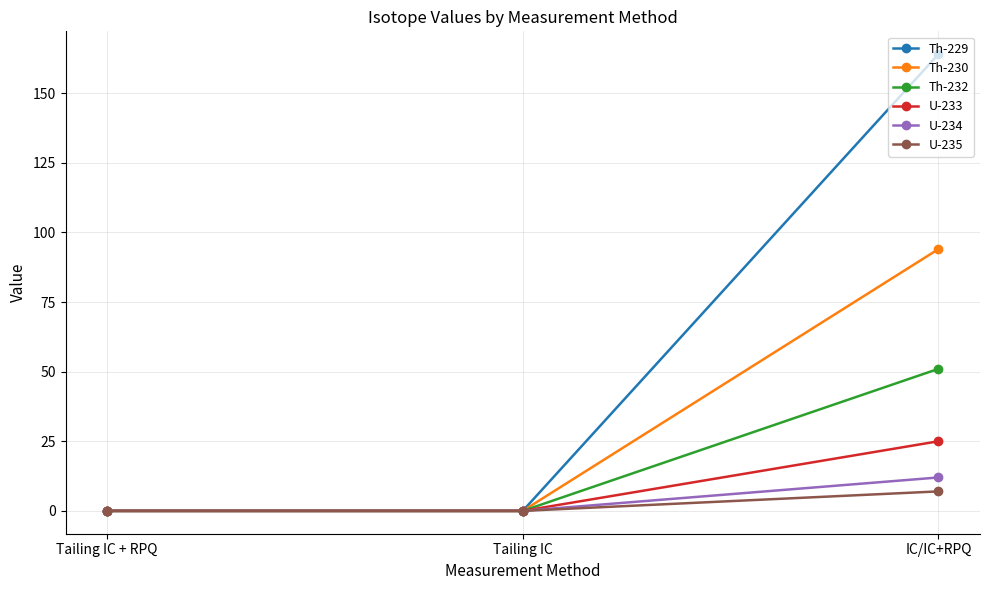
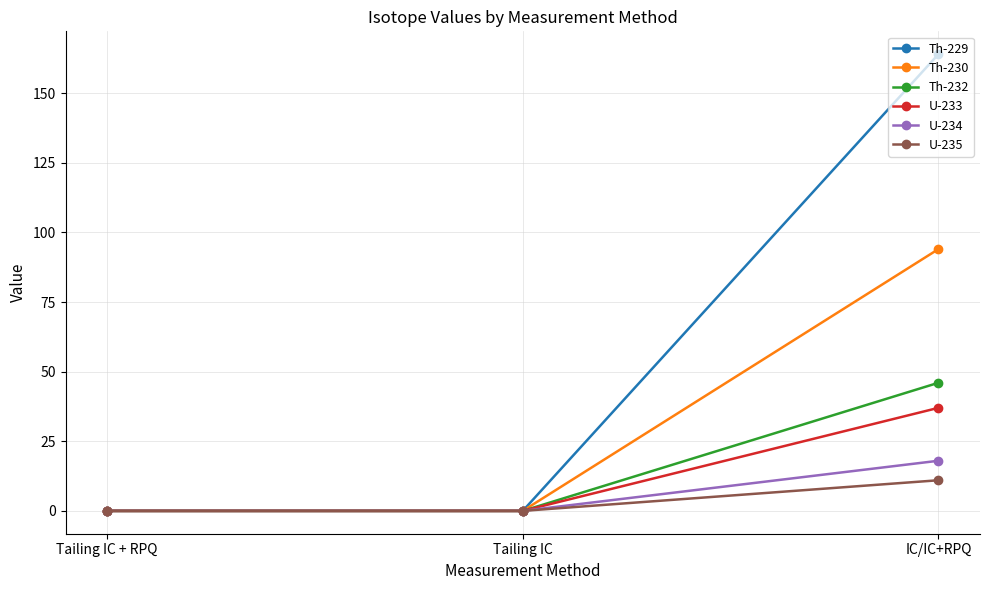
Th-232, IC/IC+RPQ: 51 -> 46
U-233, IC/IC+RPQ: 25 -> 37
U-234, IC/IC+RPQ: 12 -> 18
U-235, IC/IC+RPQ: 7 -> 11
